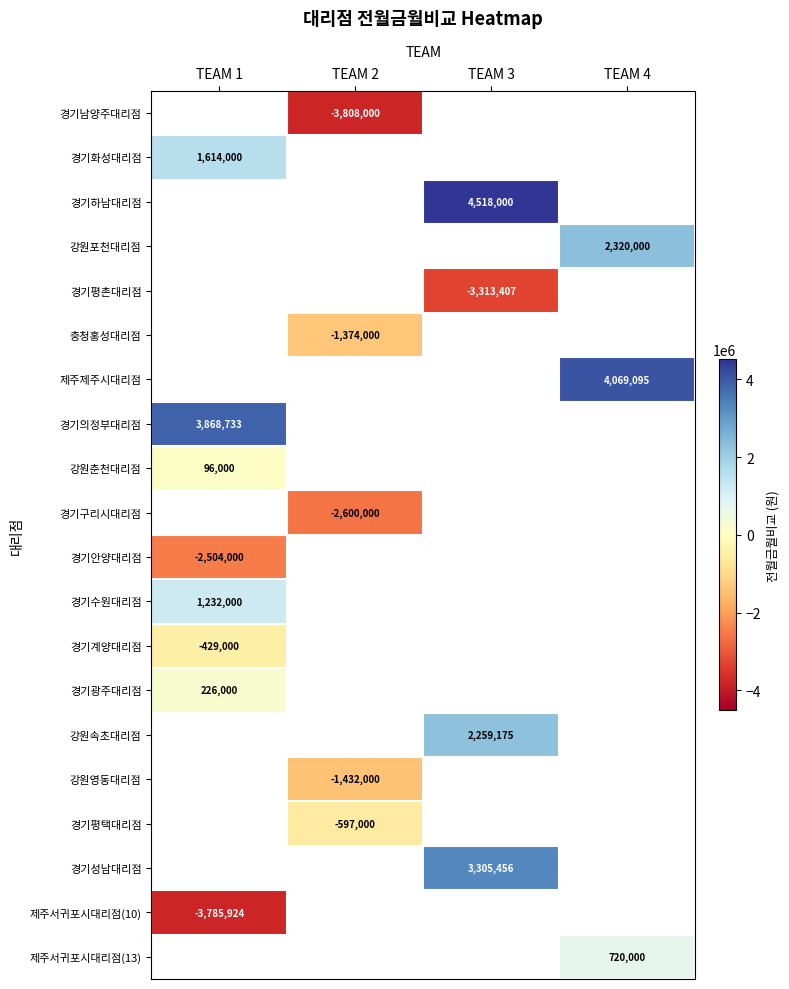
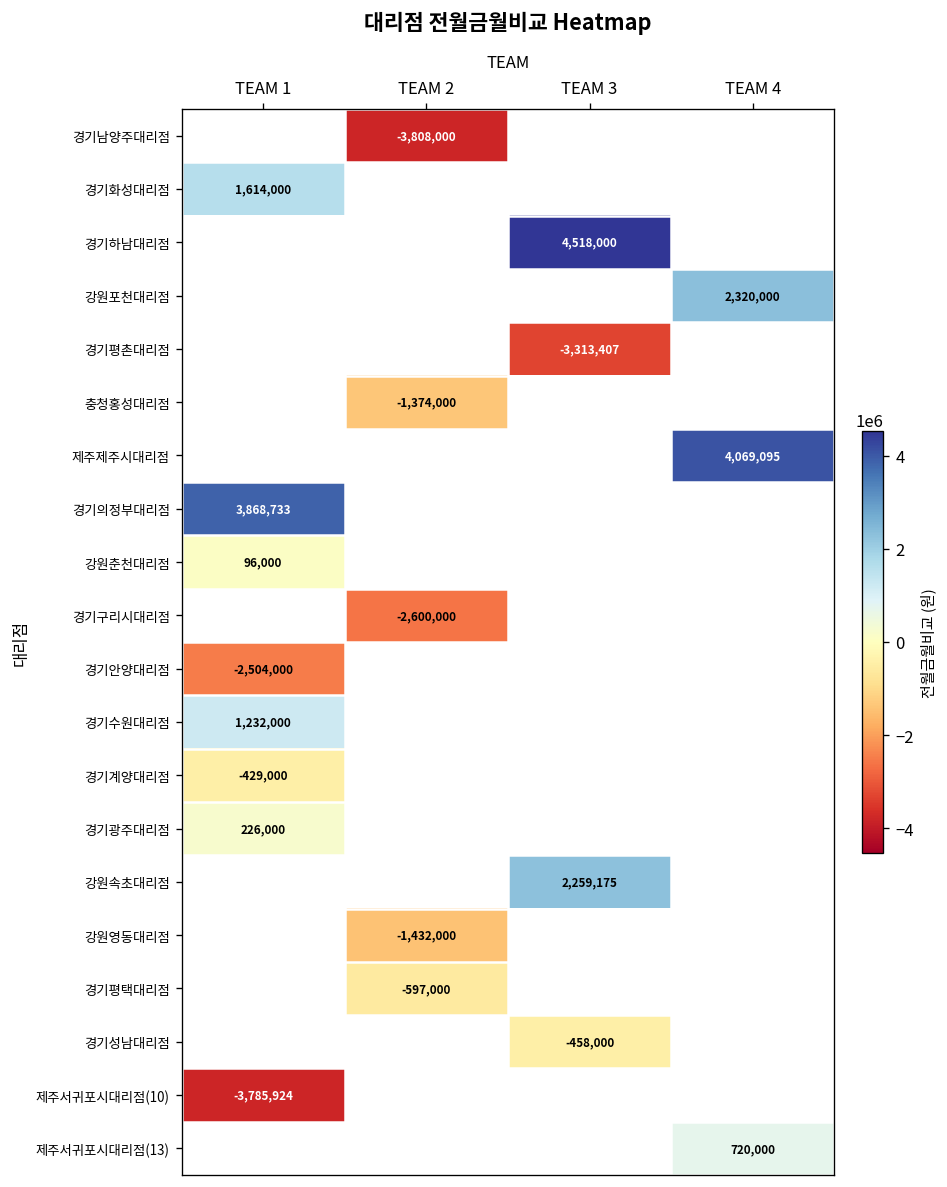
경기성남대리점, TEAM 3: 3,305,456 -> -458,000
